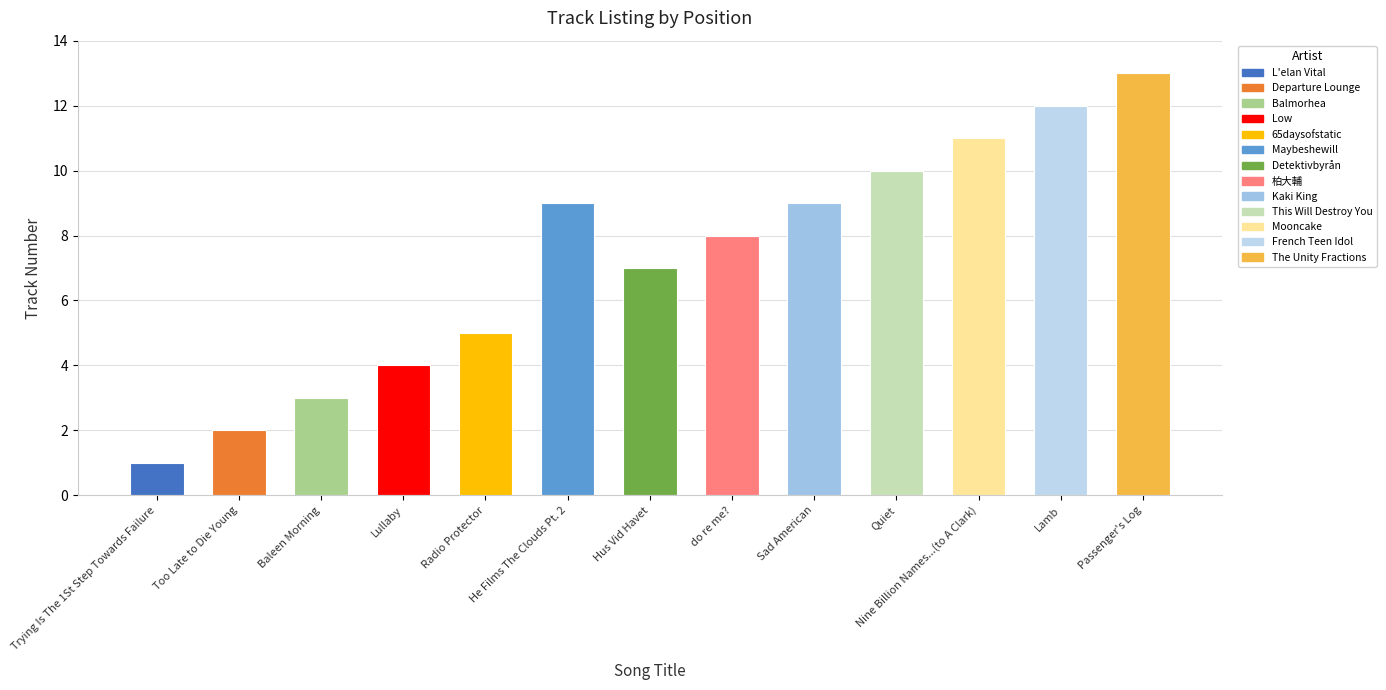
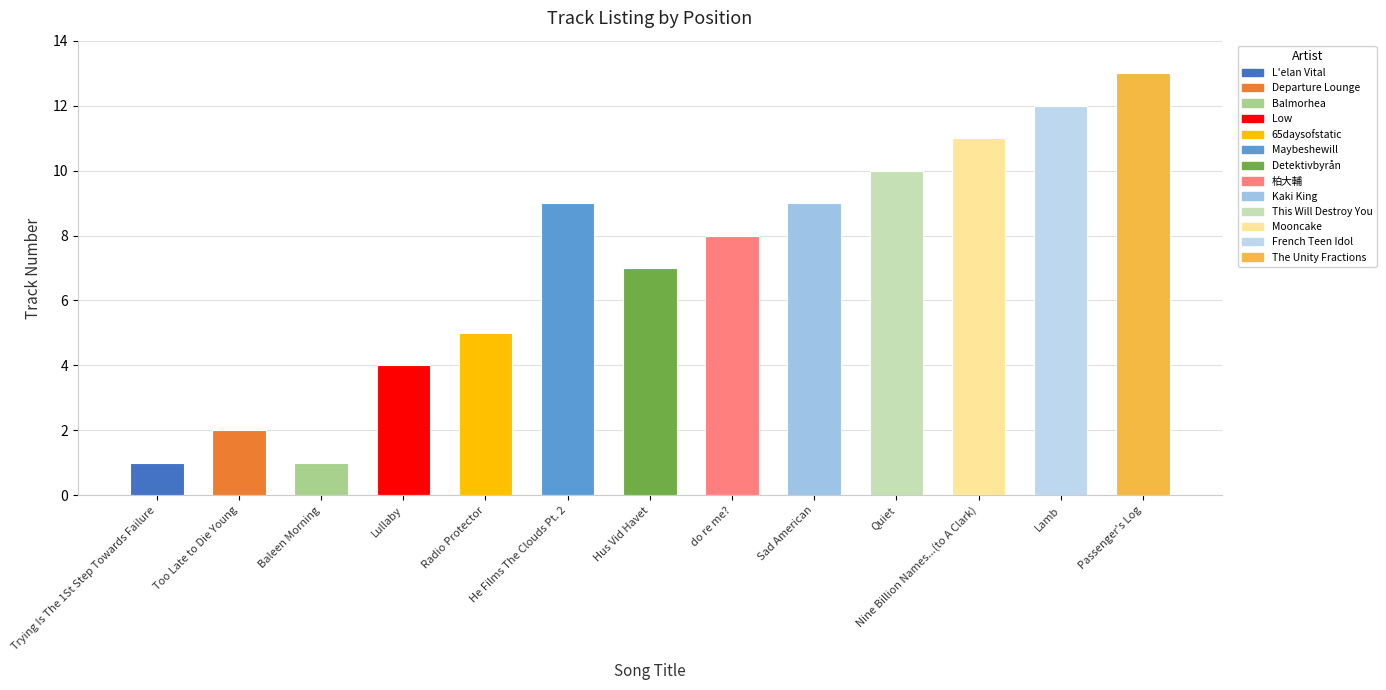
Baleen Morning: 3 -> 1
